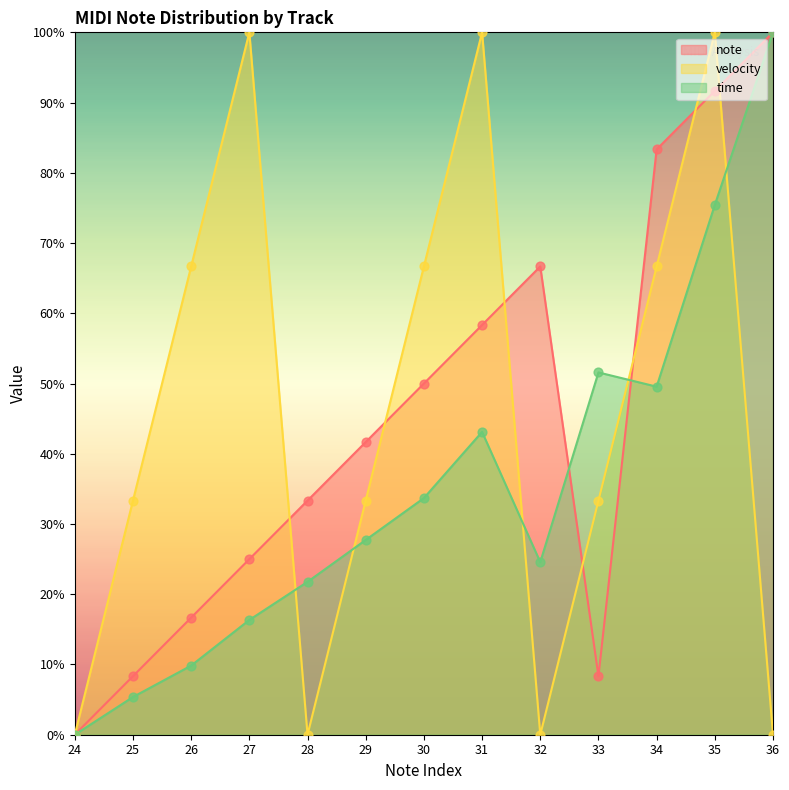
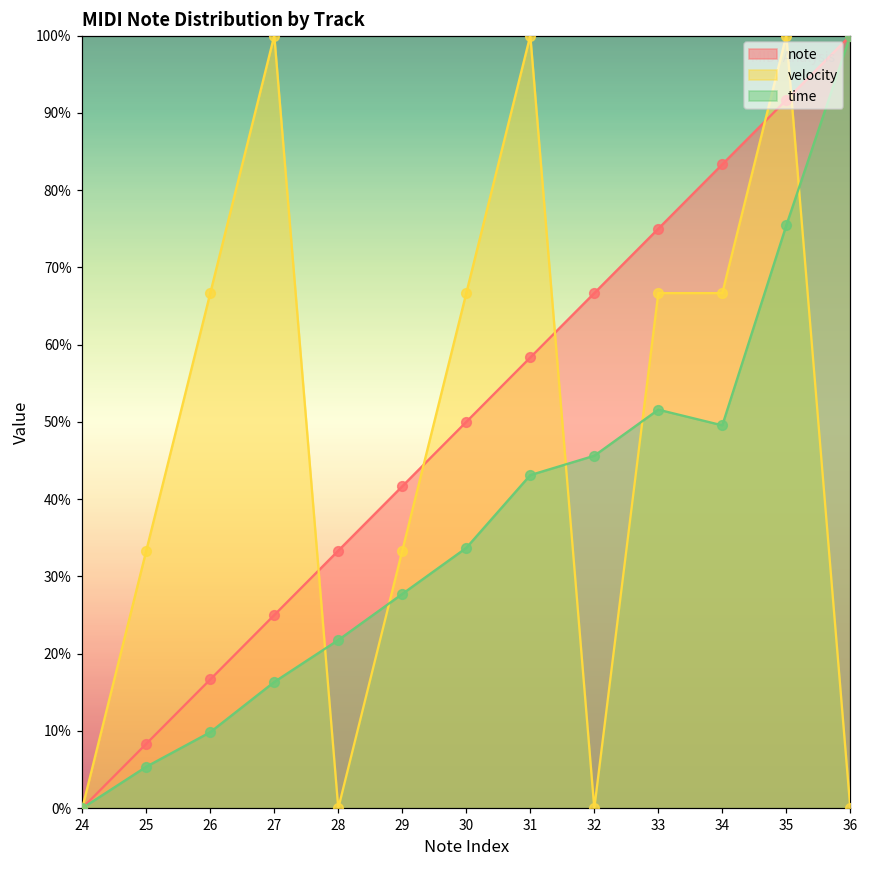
time, 32: 25% -> 46%
note, 33: 8% -> 75%
velocity, 33: 33% -> 67%
